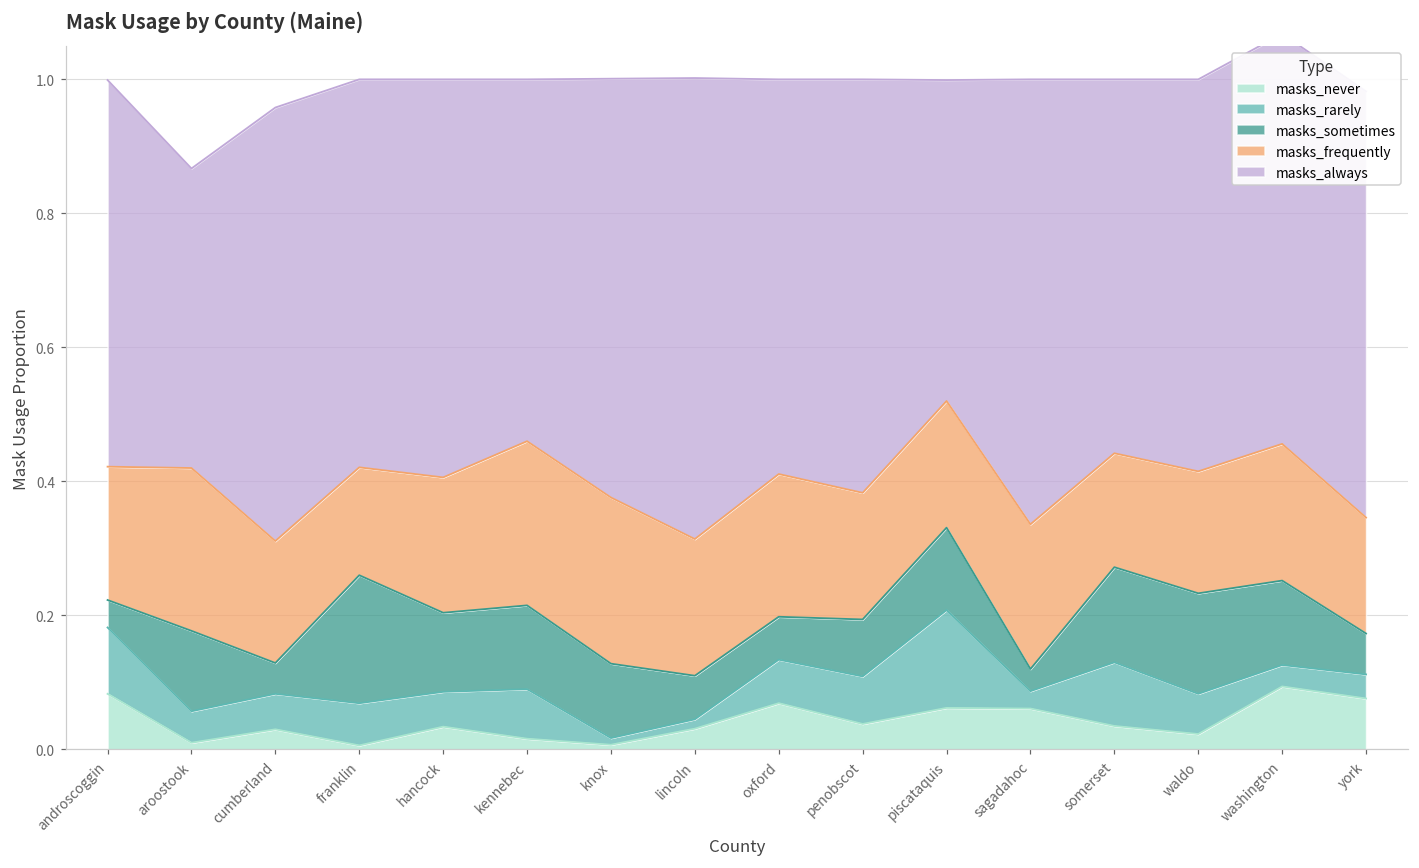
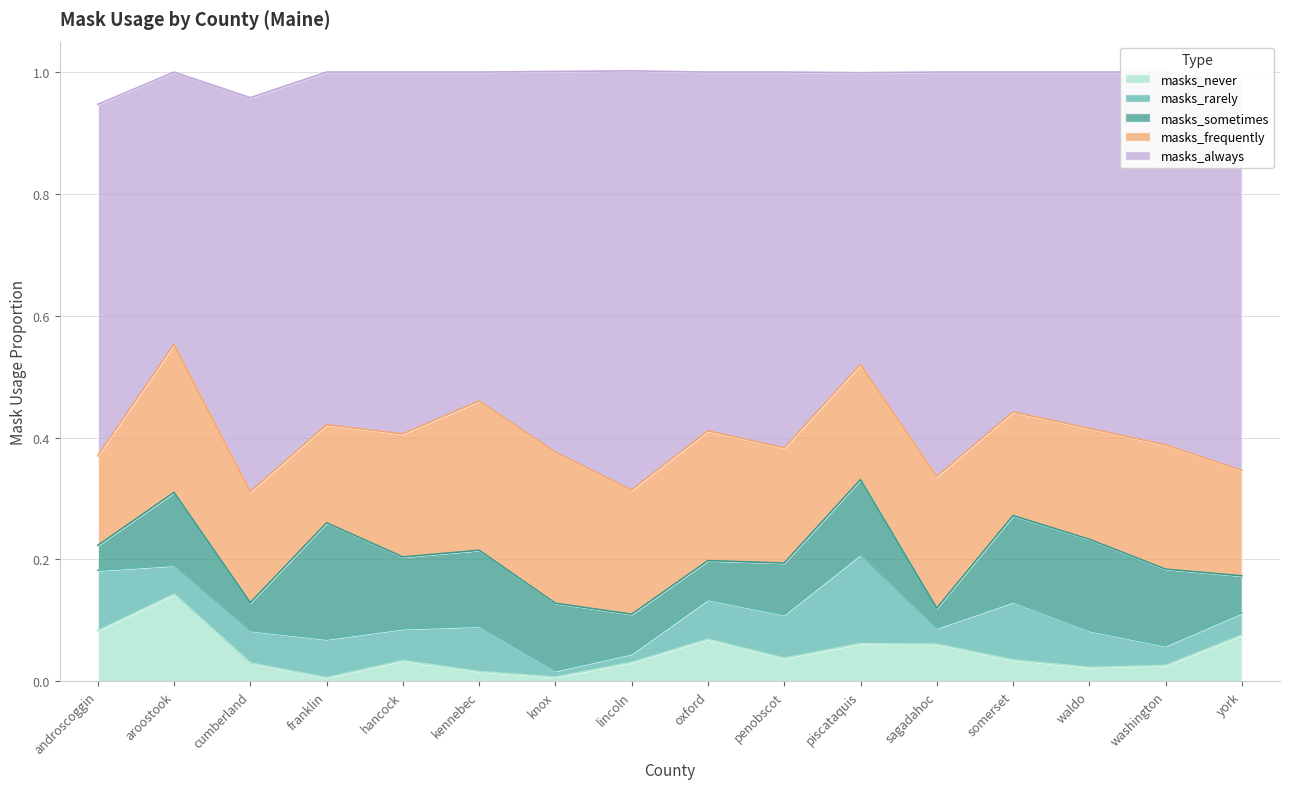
masks_frequently, androscoggin: 0.20 -> 0.15
masks_never, aroostook: 0.01 -> 0.14
masks_never, washington: 0.09 -> 0.03
